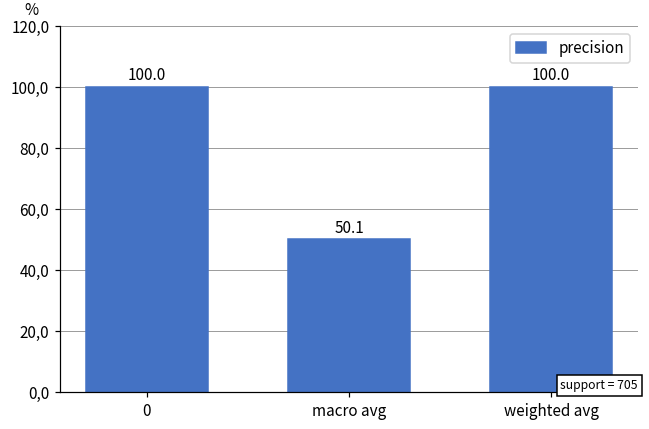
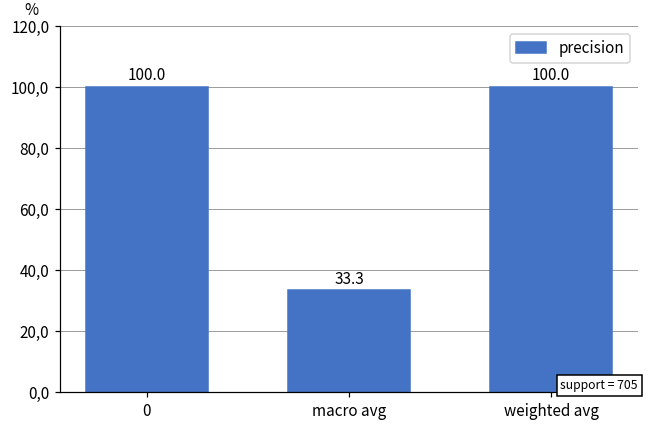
macro avg: 50.1 -> 33.3
